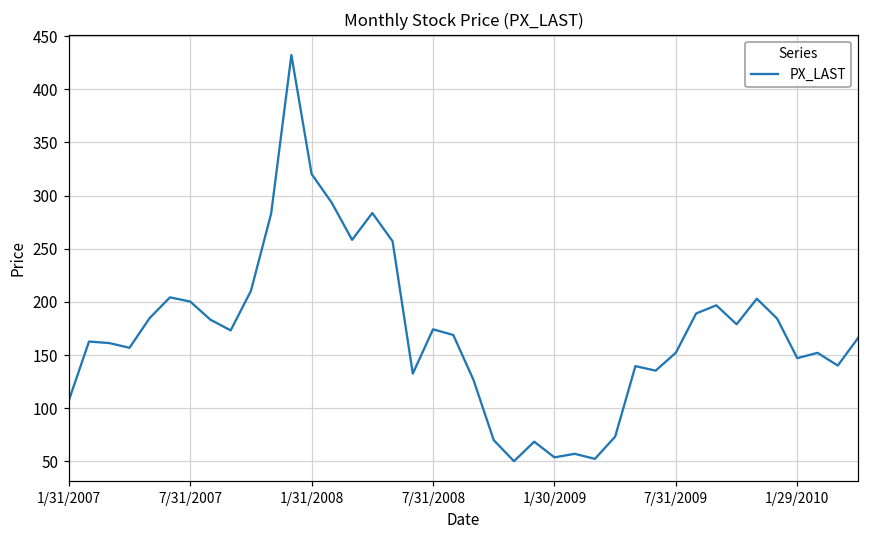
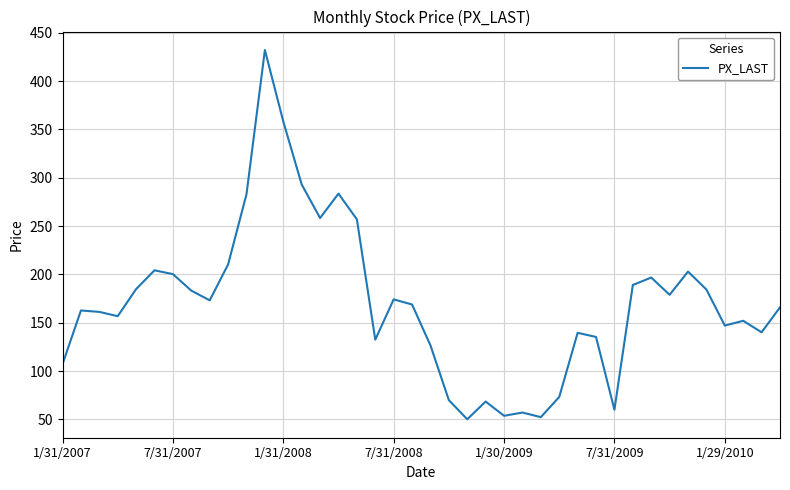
1/31/2008: 320 -> 360
7/31/2009: 150 -> 60
